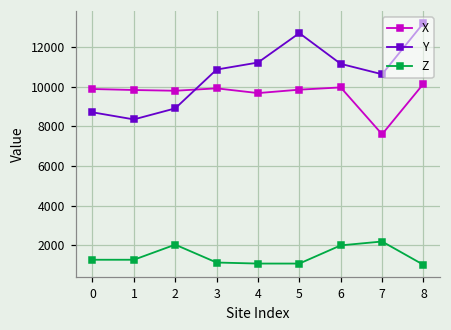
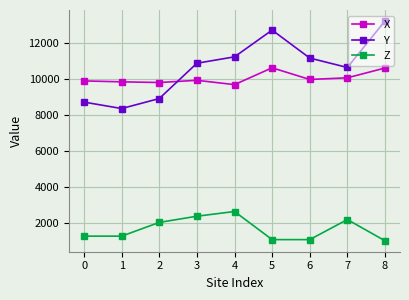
Z, 3: 1100 -> 2400
Z, 4: 1100 -> 2600
X, 5: 9900 -> 10600
Z, 6: 2000 -> 1100
X, 7: 7600 -> 10100
X, 8: 10100 -> 10600
